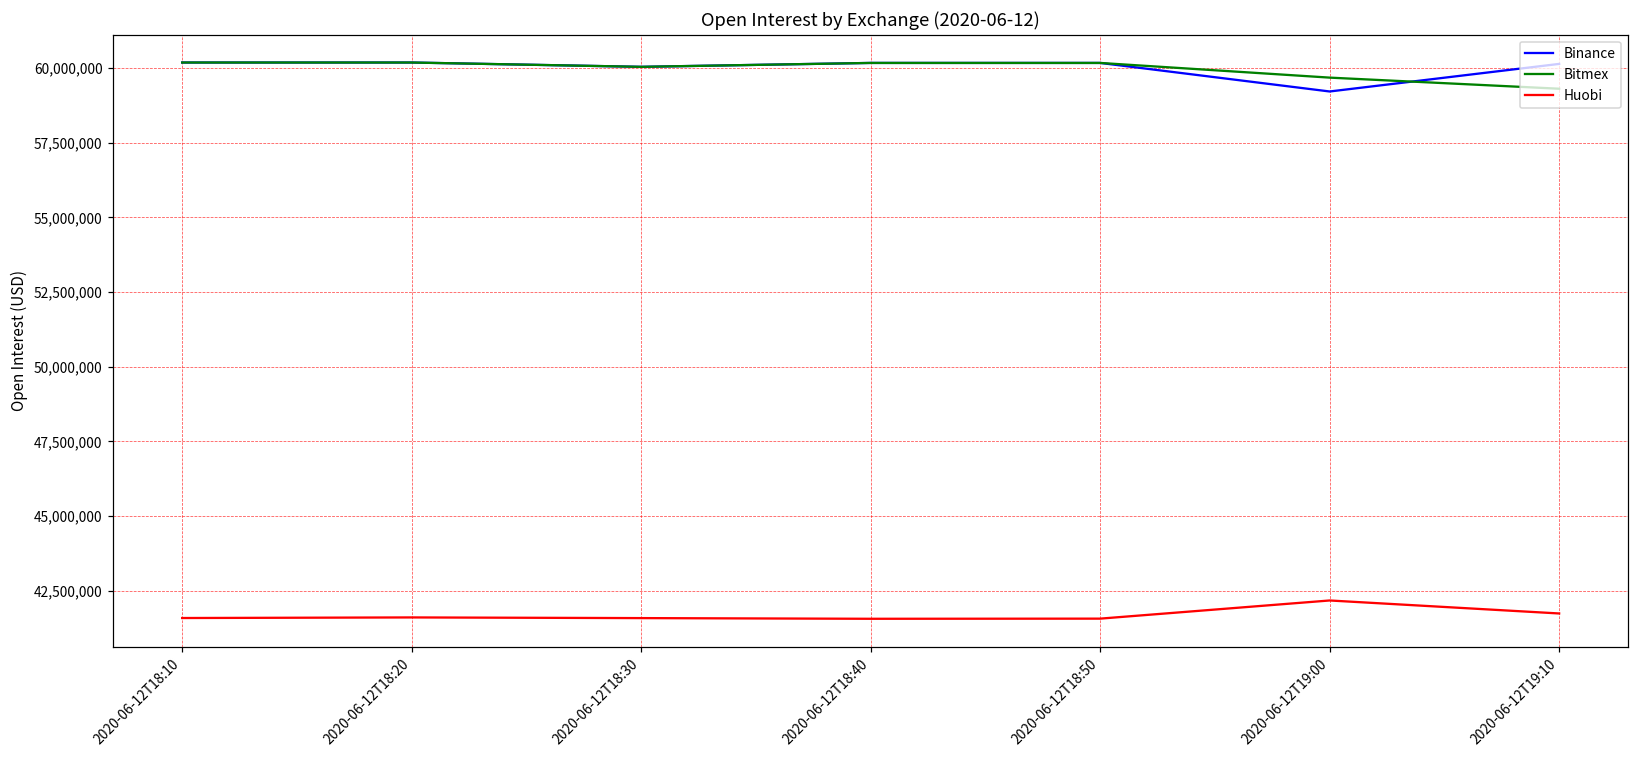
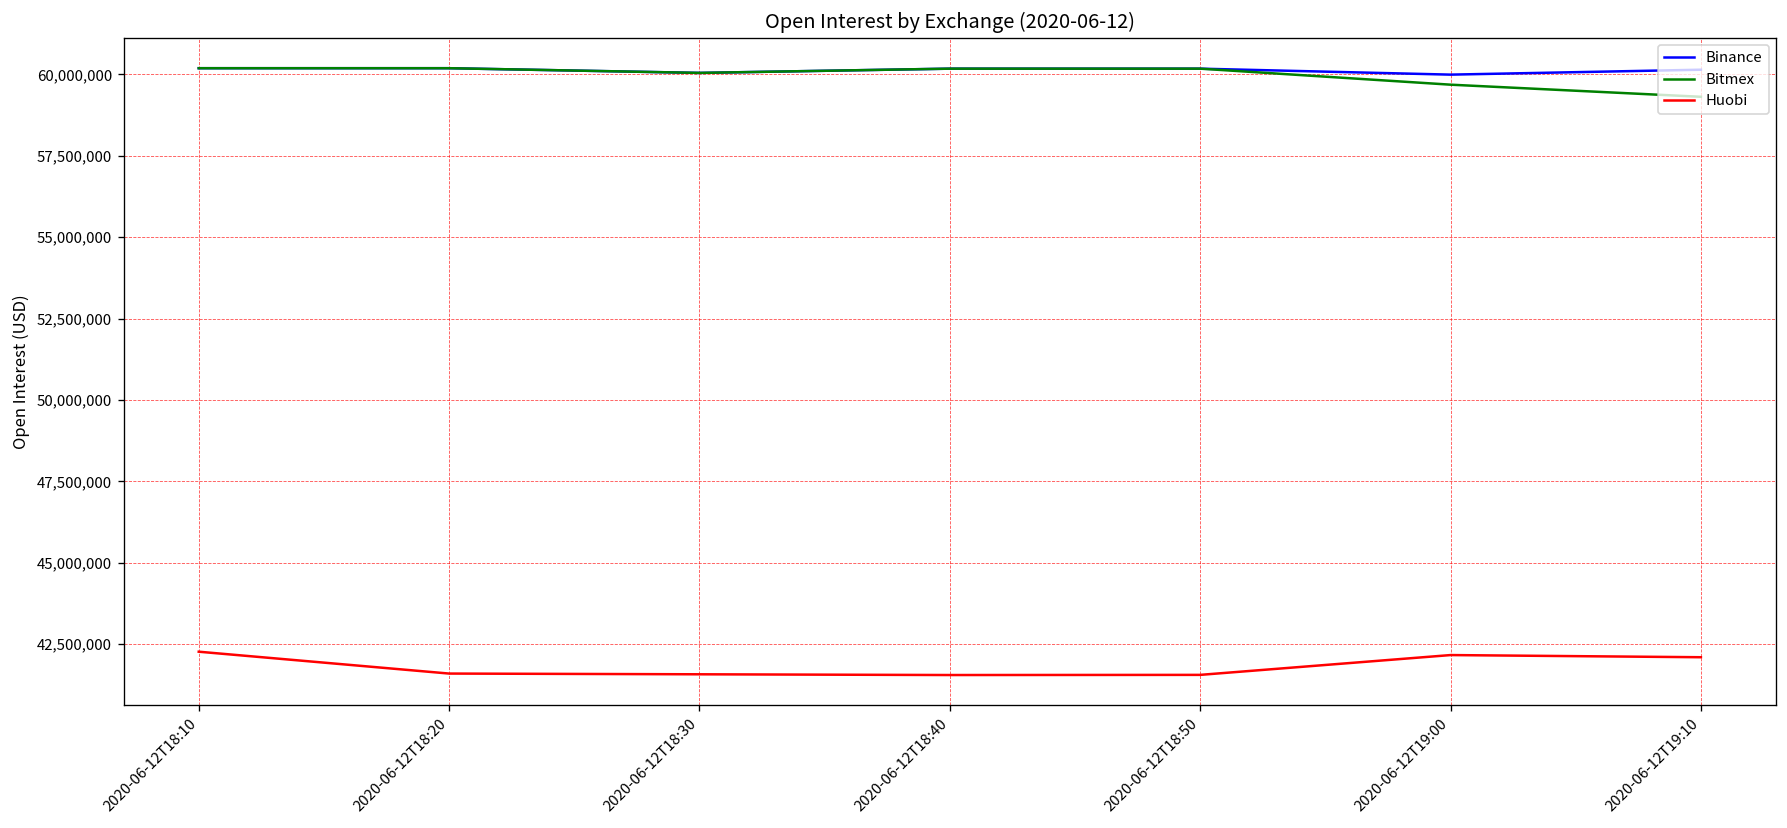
Huobi, 2020-06-12T18:10: 41,600,000 -> 42,300,000
Binance, 2020-06-12T19:00: 59,200,000 -> 60,000,000
Huobi, 2020-06-12T19:10: 41,700,000 -> 42,100,000
